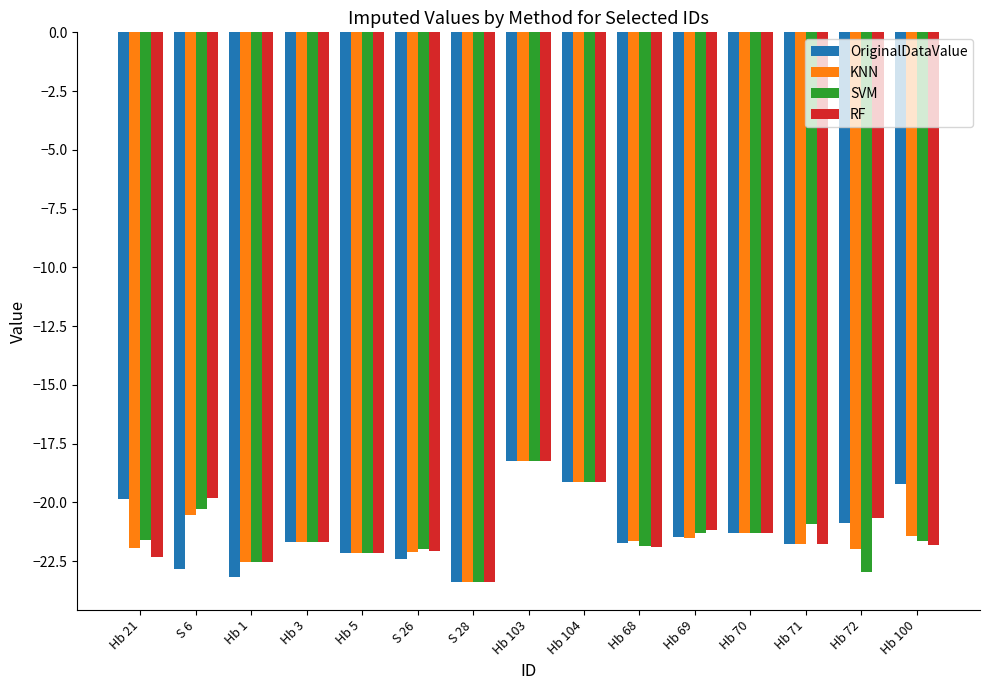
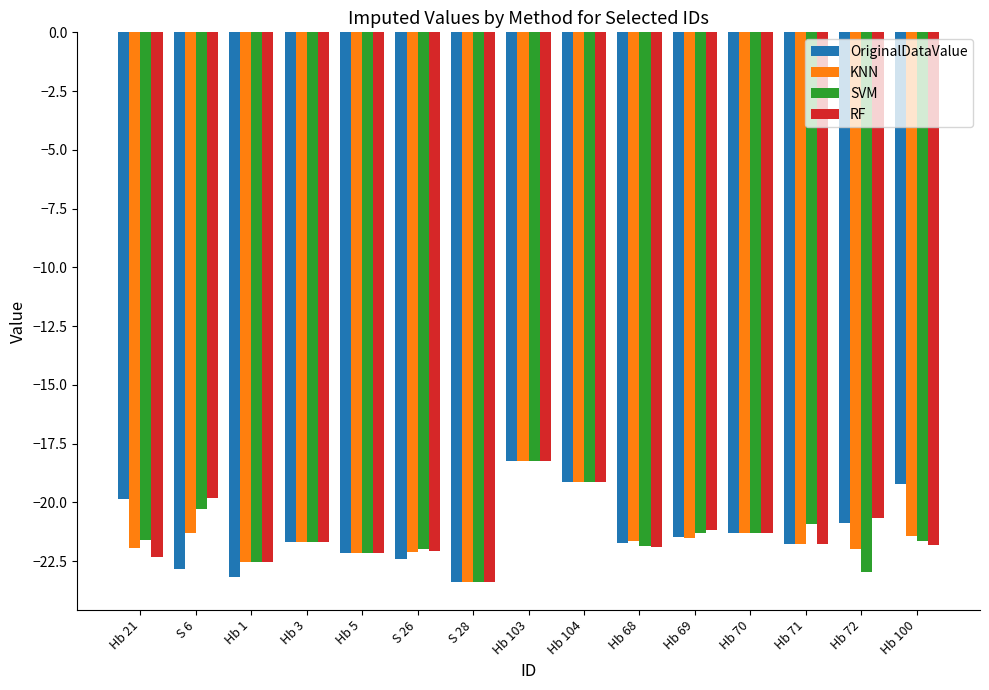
KNN, S 6: -20.5 -> -21.3
